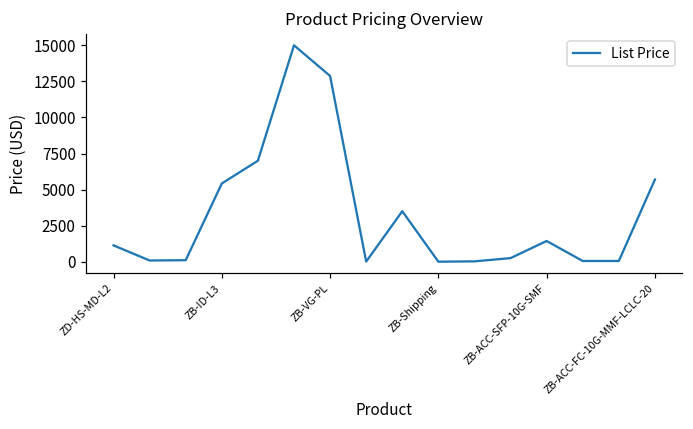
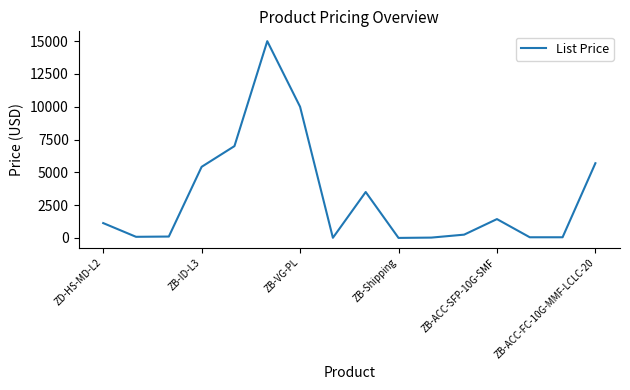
ZB-VG-PL: 12900 -> 10000
